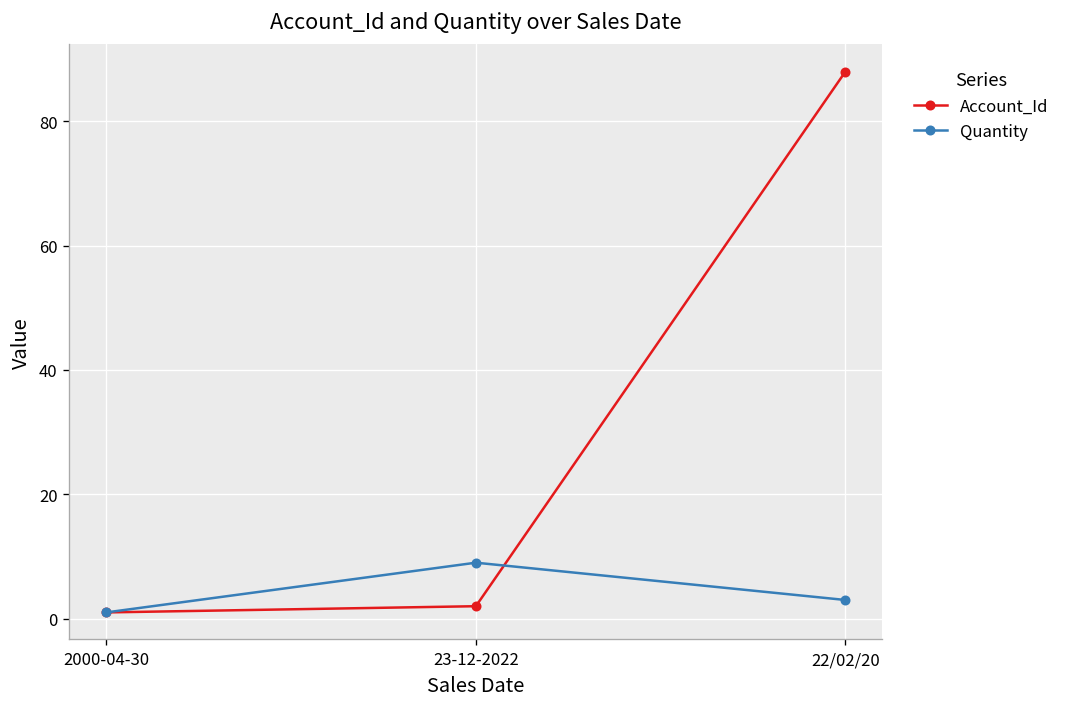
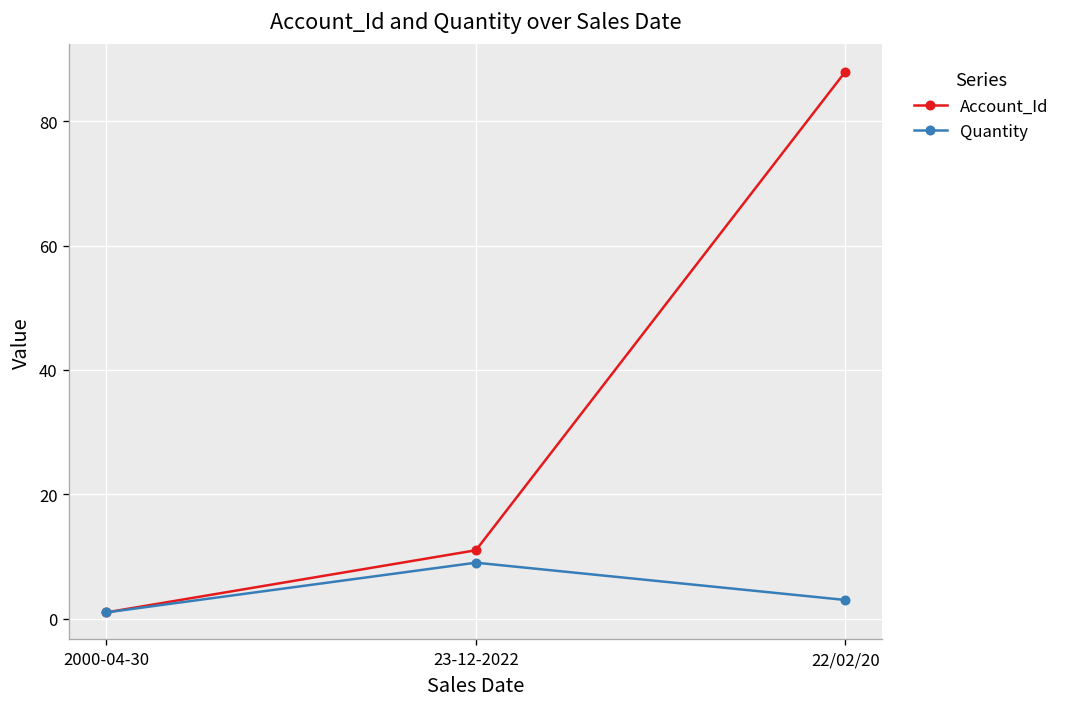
Account_Id, 23-12-2022: 2 -> 11
